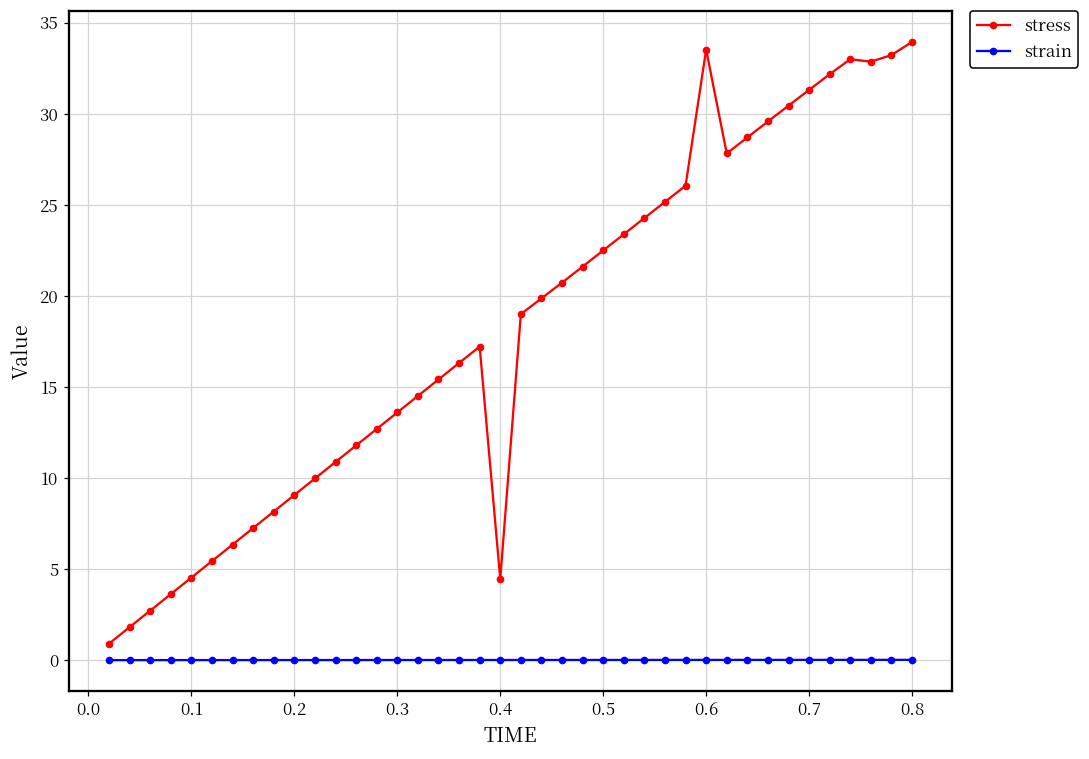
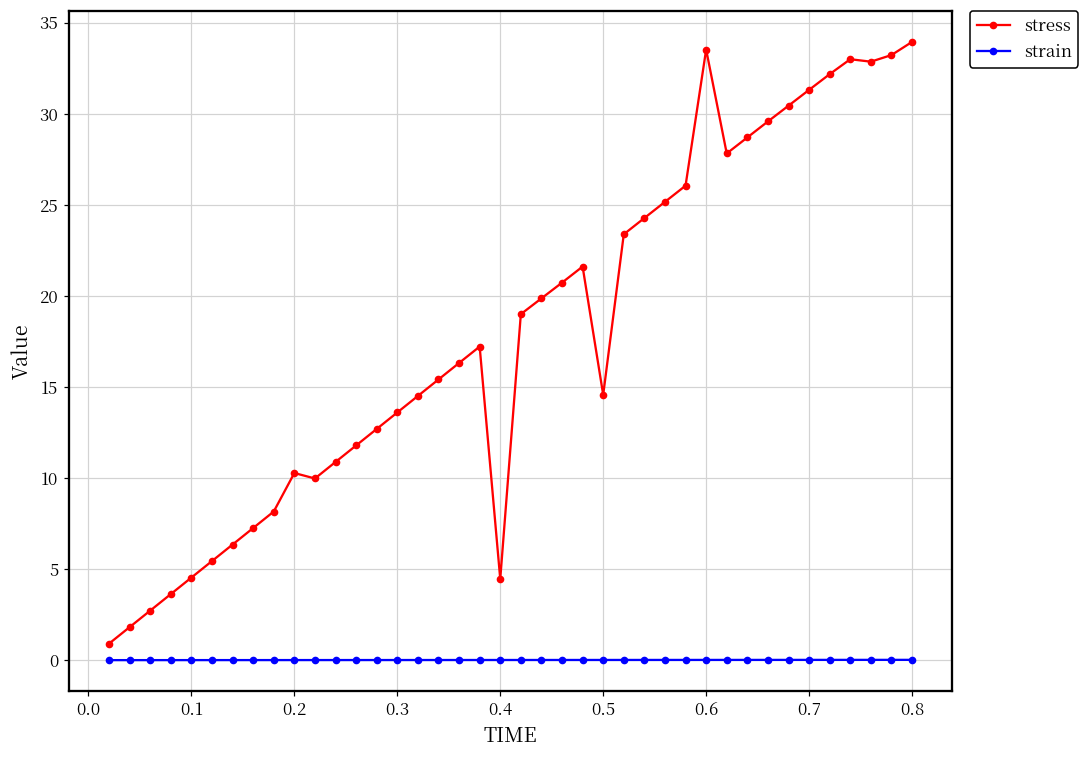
stress, 0.2: 9.1 -> 10.3
stress, 0.5: 22.5 -> 14.6
